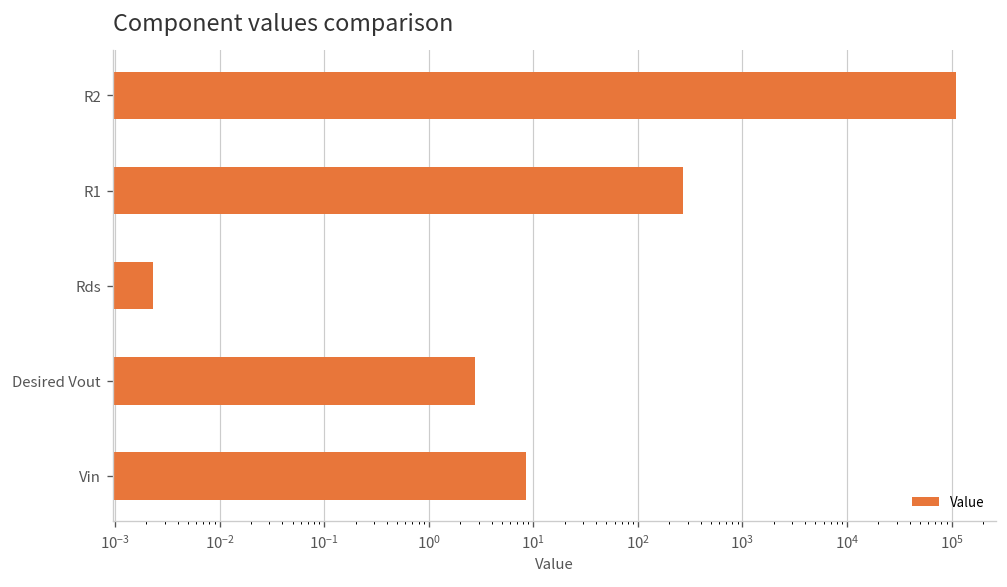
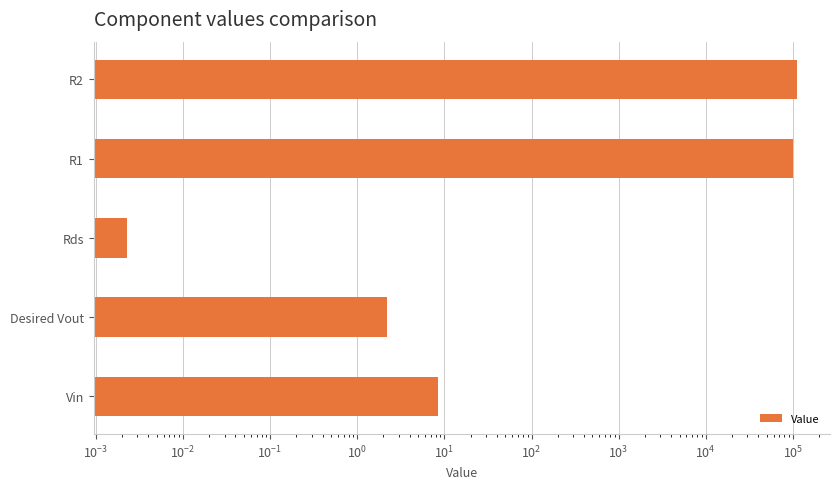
R1: 270 -> 100000
Desired Vout: 2.8 -> 2.2
